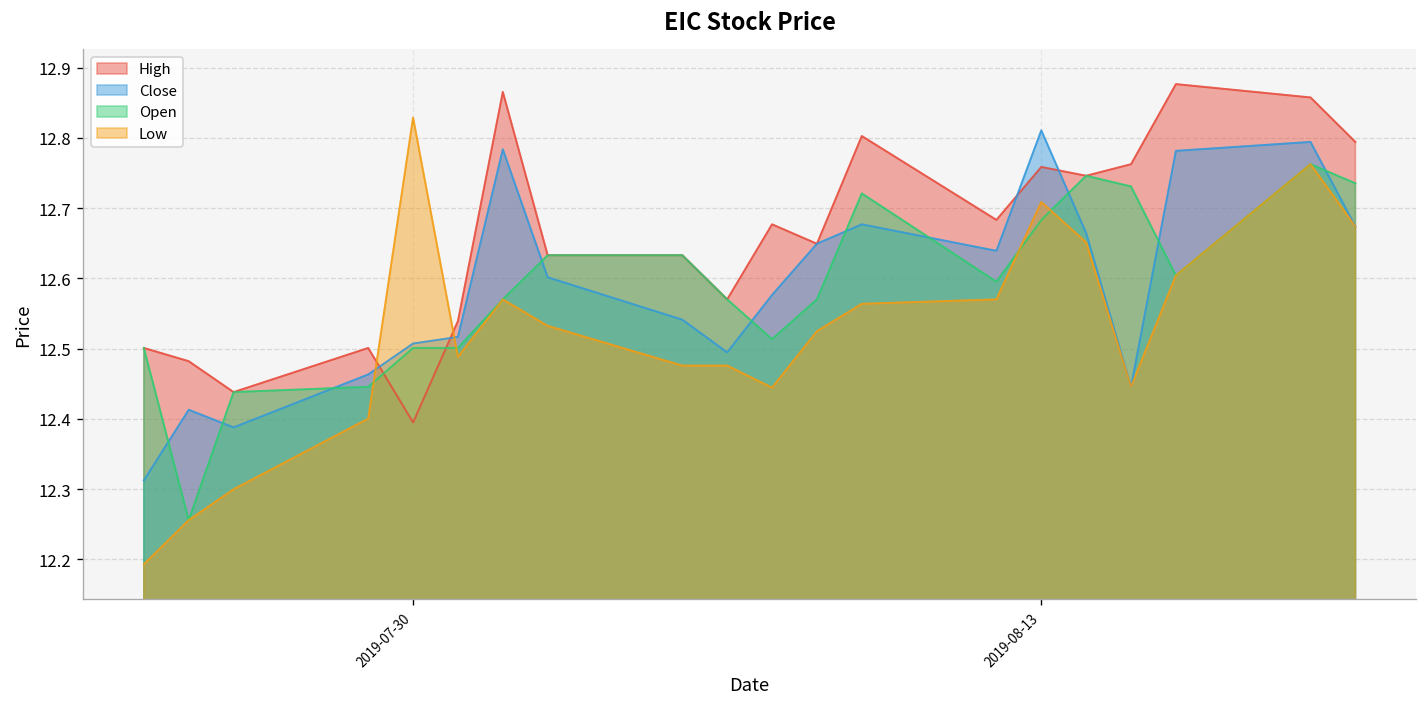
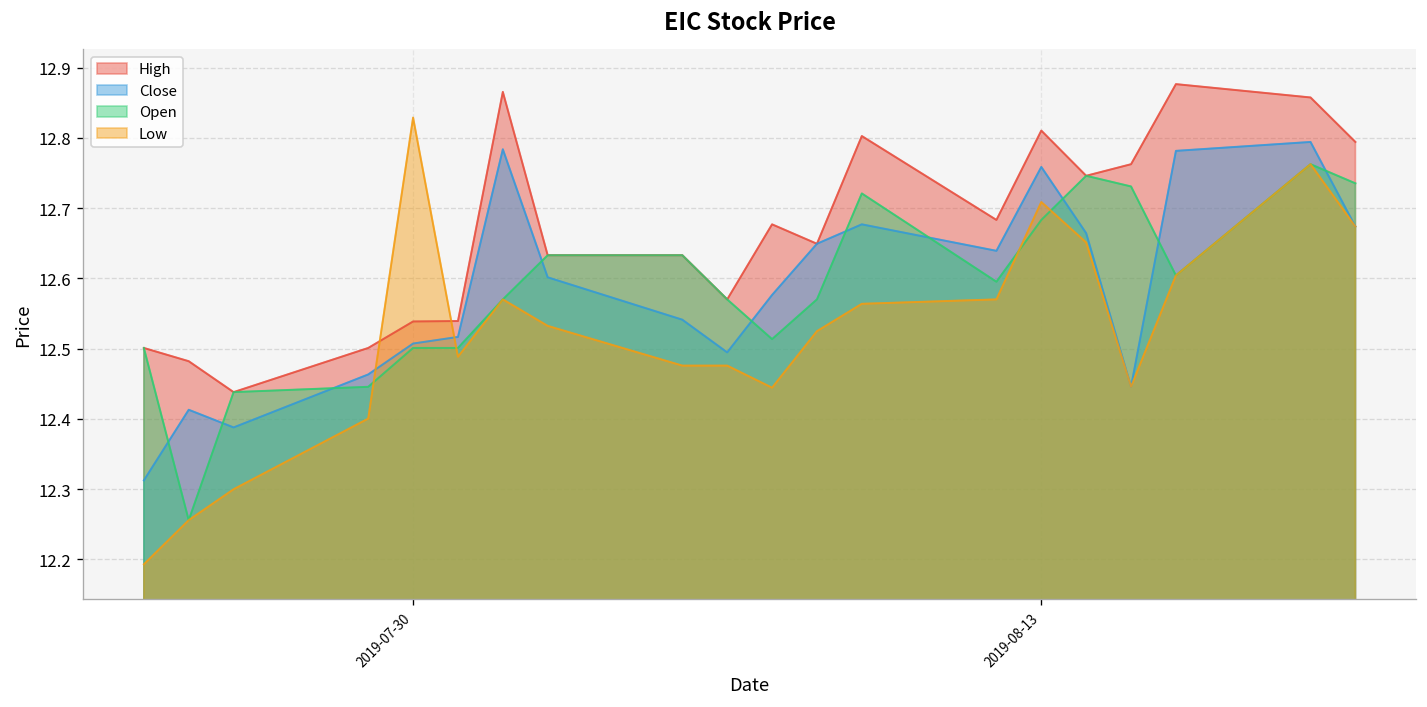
High, 2019-07-30: 12.39 -> 12.54
High, 2019-08-13: 12.76 -> 12.81
Close, 2019-08-13: 12.81 -> 12.76
